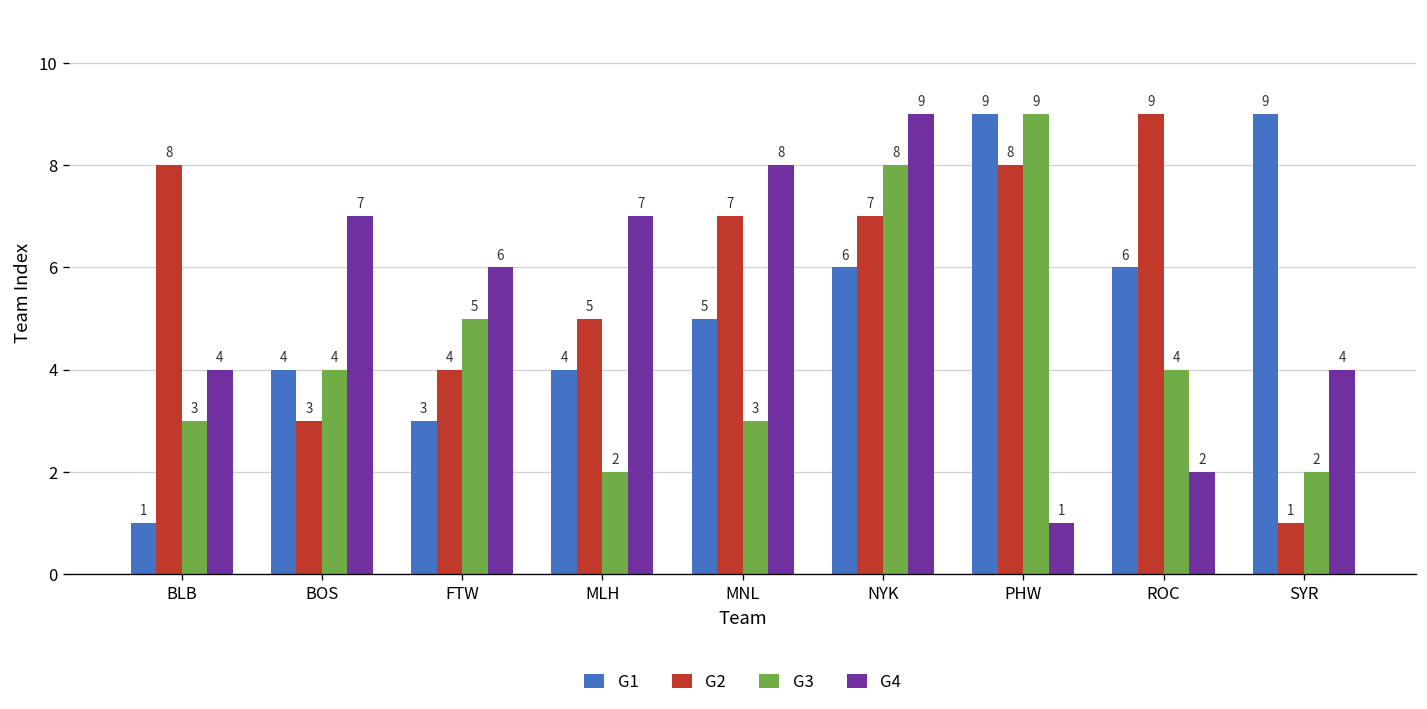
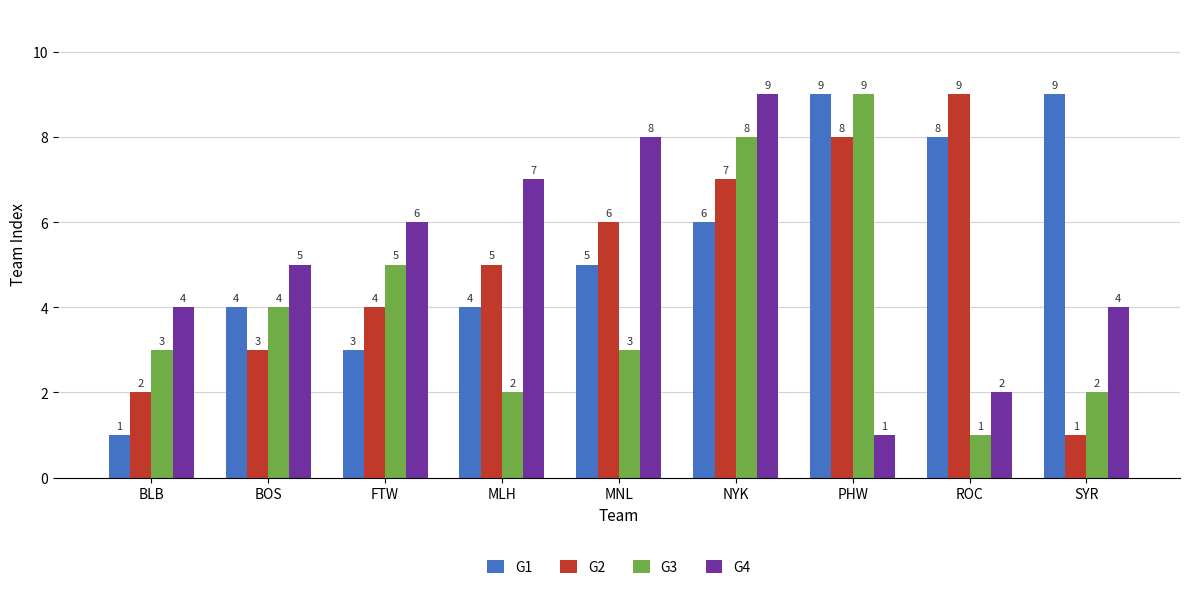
G2, BLB: 8 -> 2
G4, BOS: 7 -> 5
G2, MNL: 7 -> 6
G1, ROC: 6 -> 8
G3, ROC: 4 -> 1
